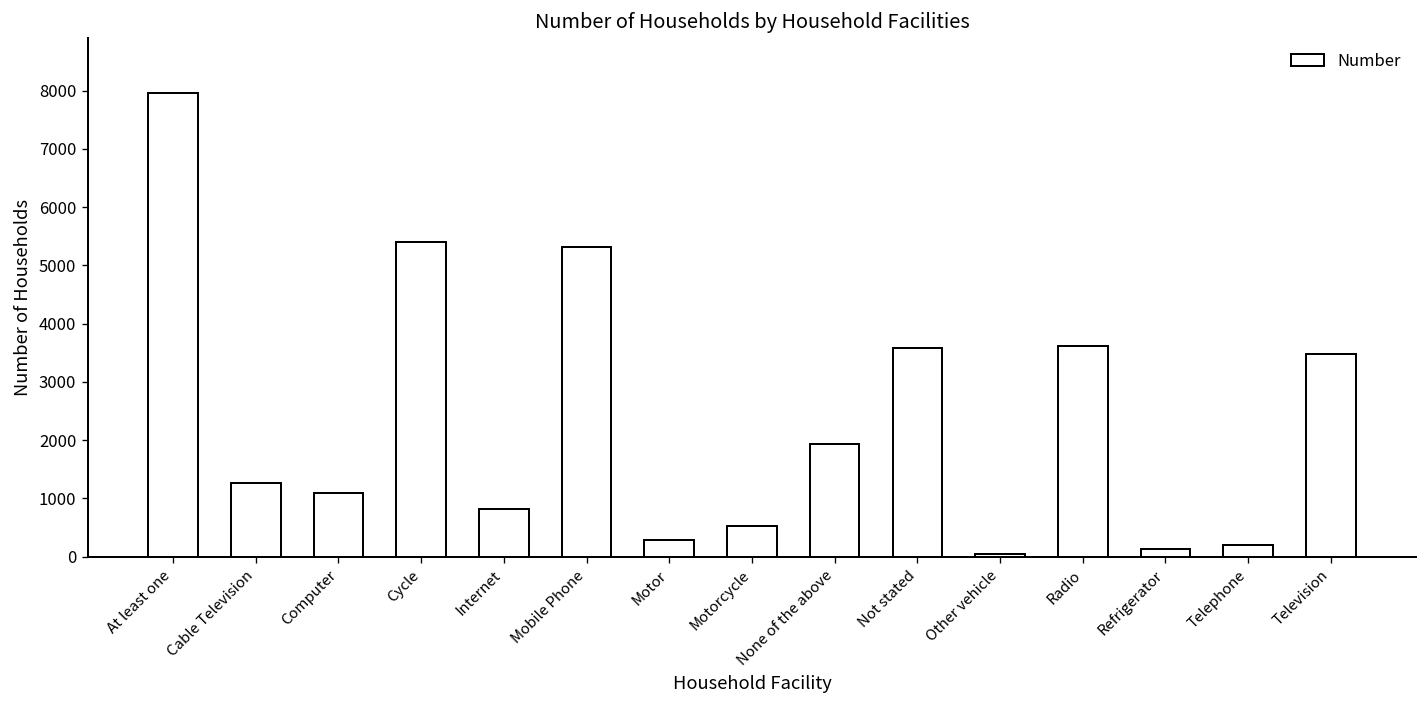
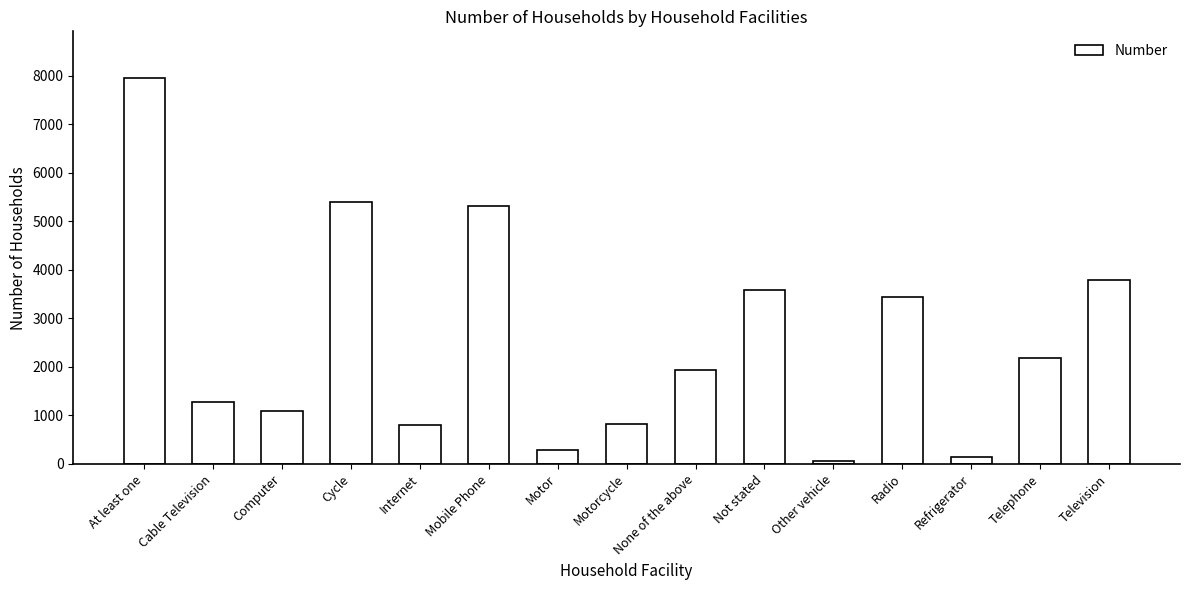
Motorcycle: 500 -> 800
Radio: 3600 -> 3400
Telephone: 200 -> 2200
Television: 3500 -> 3800
